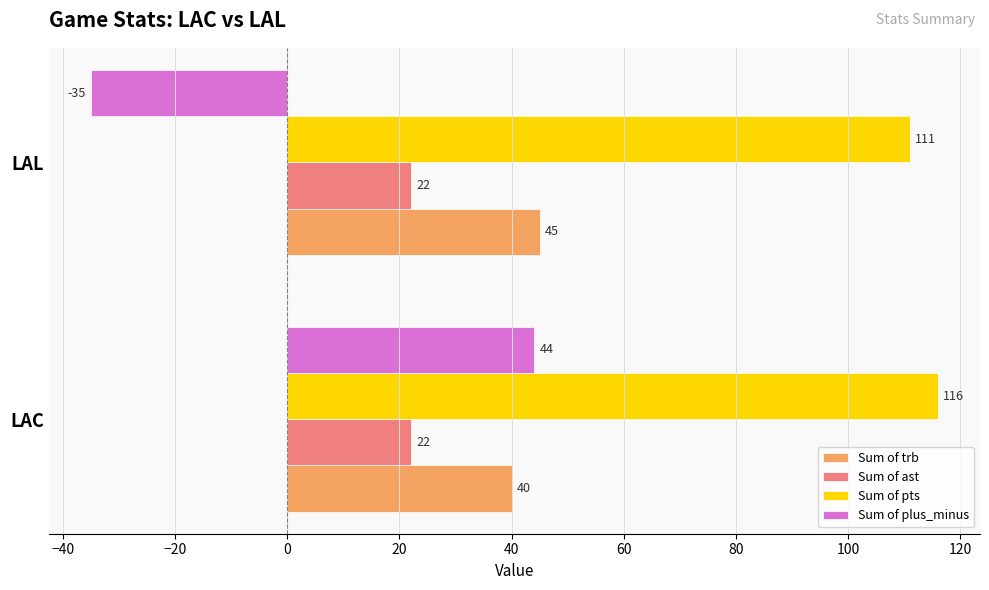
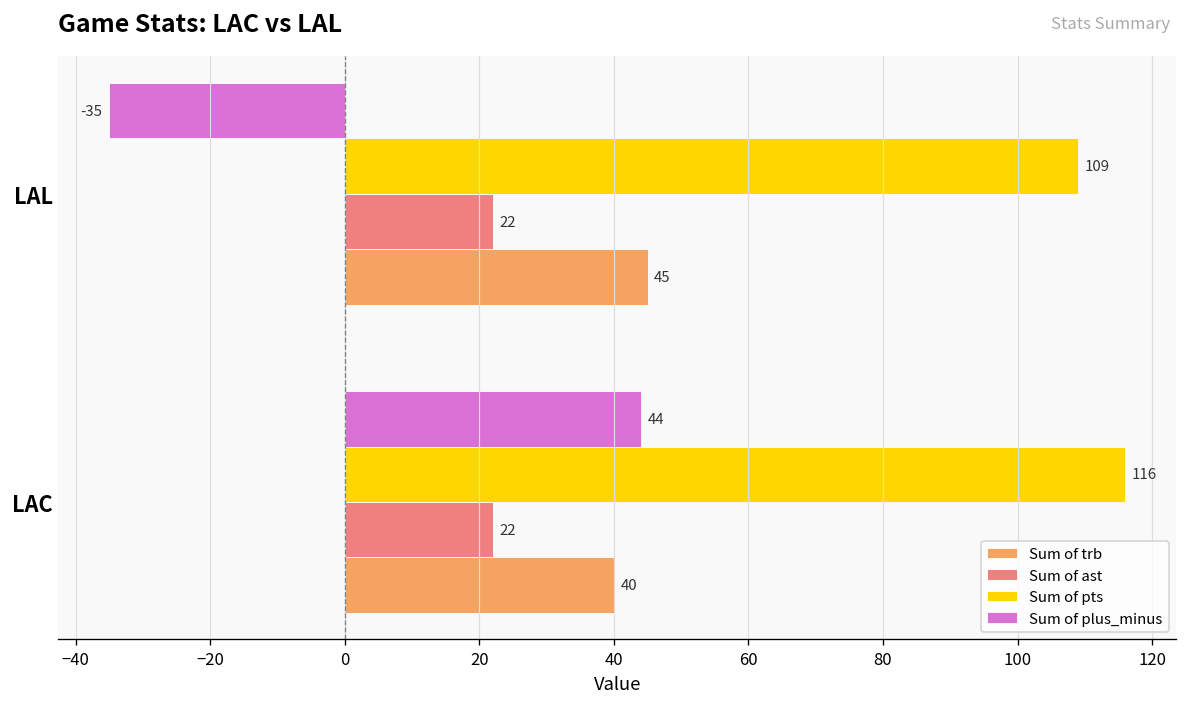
Sum of pts, LAL: 111 -> 109
